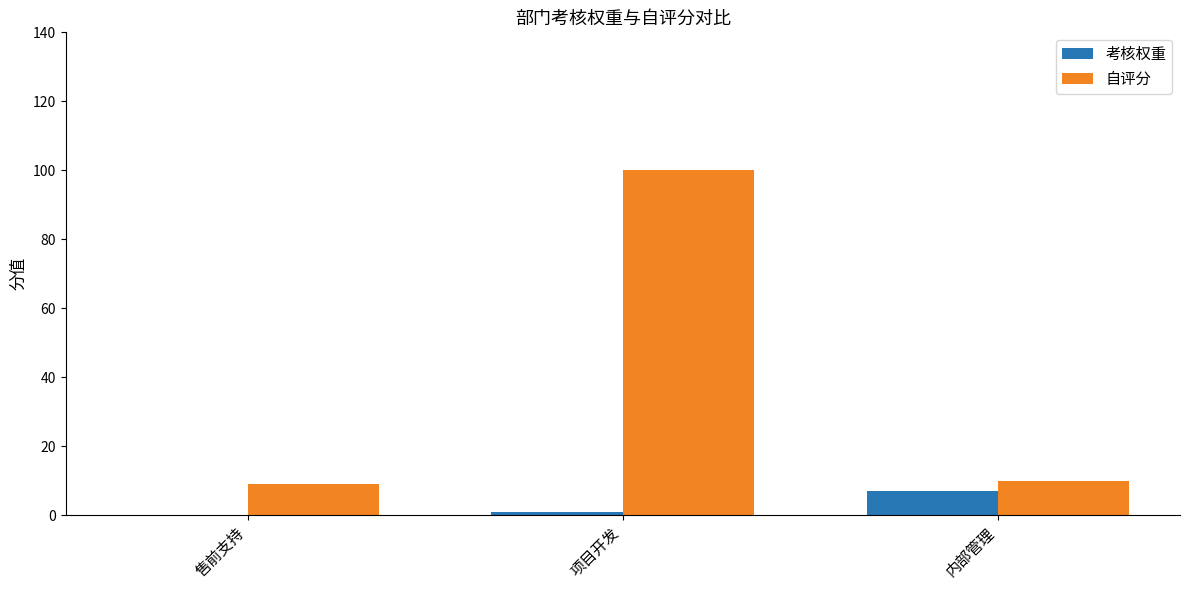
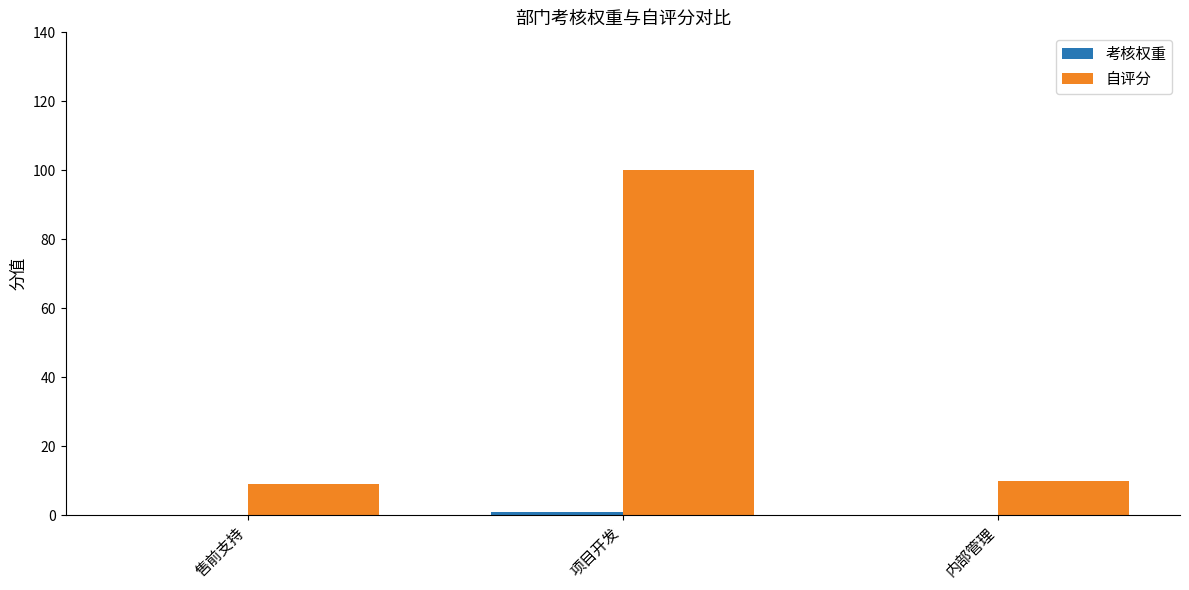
考核权重, 内部管理: 7 -> 0
